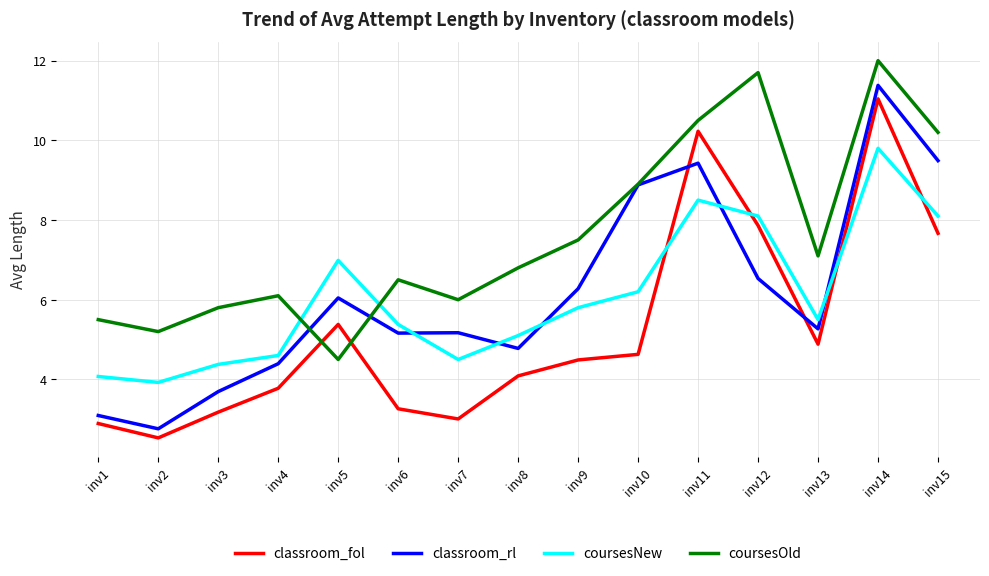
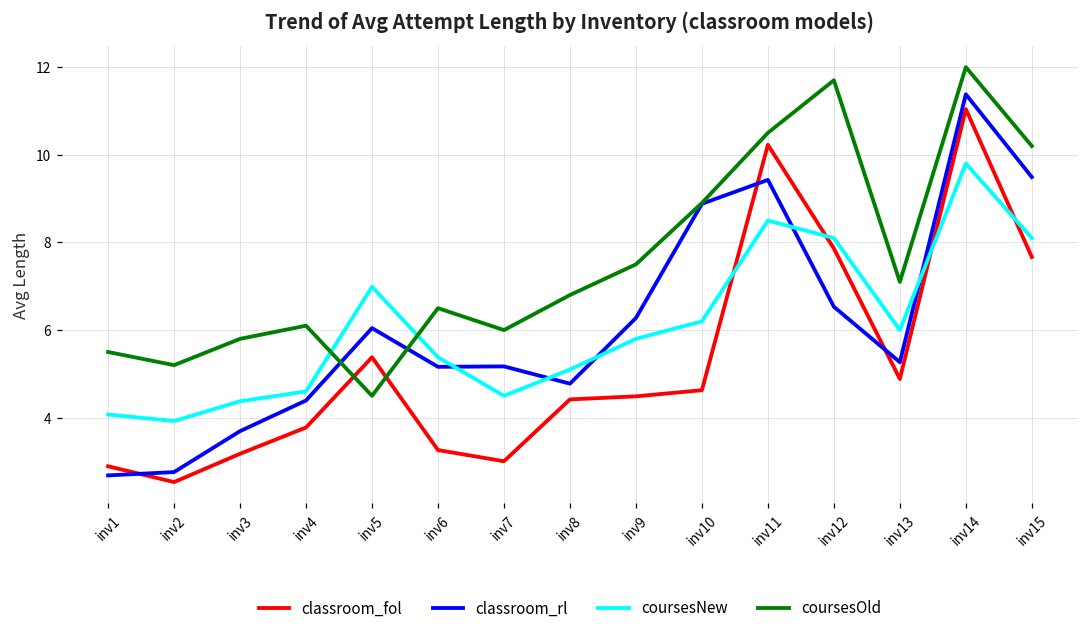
classroom_rl, inv1: 3.1 -> 2.7
classroom_fol, inv8: 4.1 -> 4.4
coursesNew, inv13: 5.5 -> 6.0
